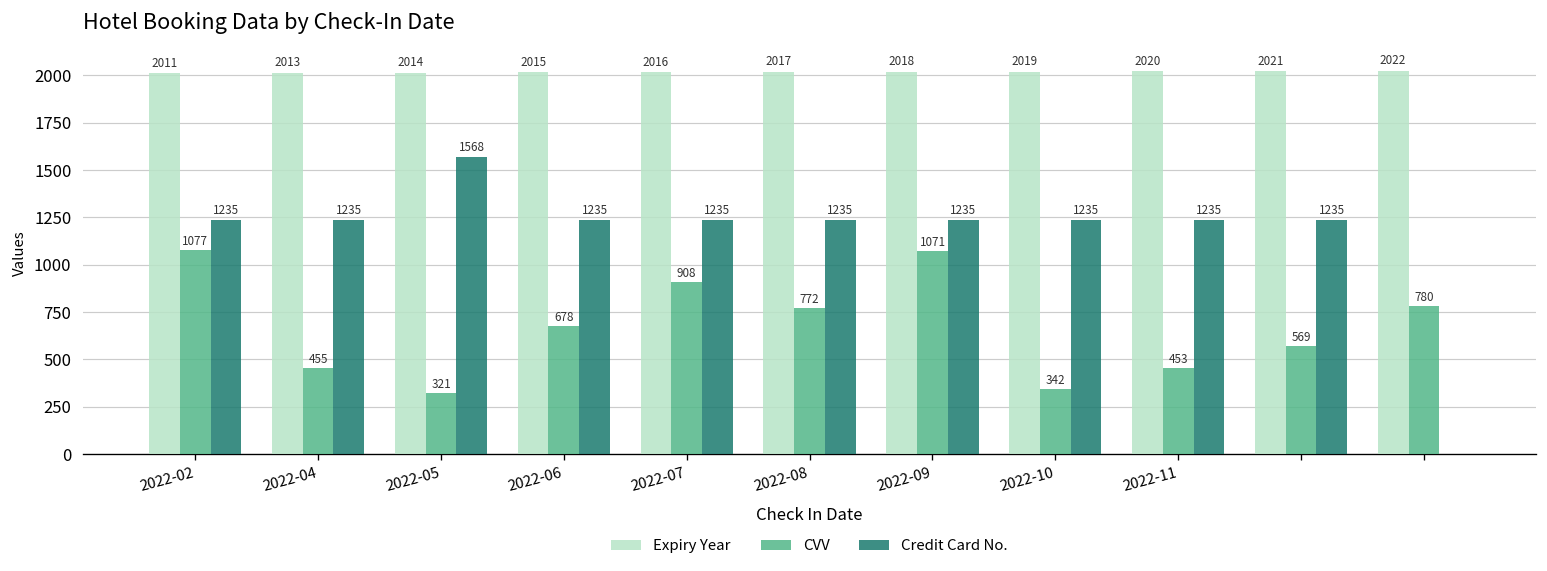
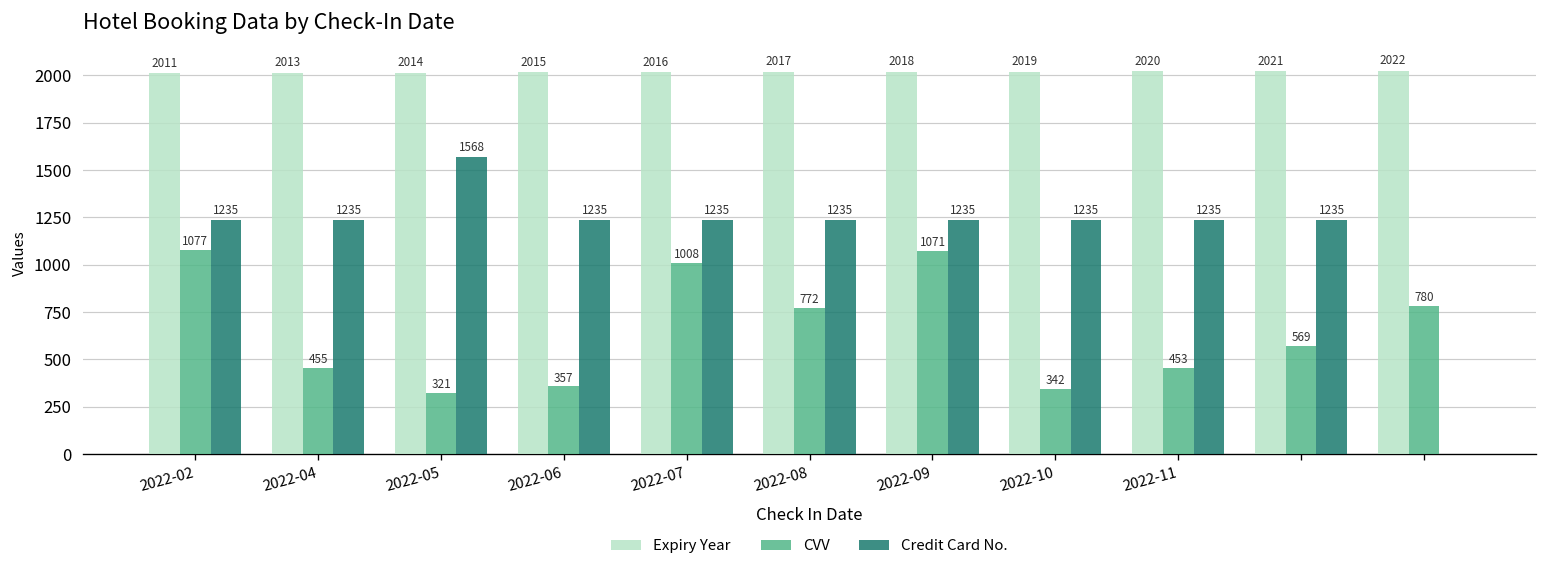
CVV, 2022-06: 678 -> 357
CVV, 2022-07: 908 -> 1008
